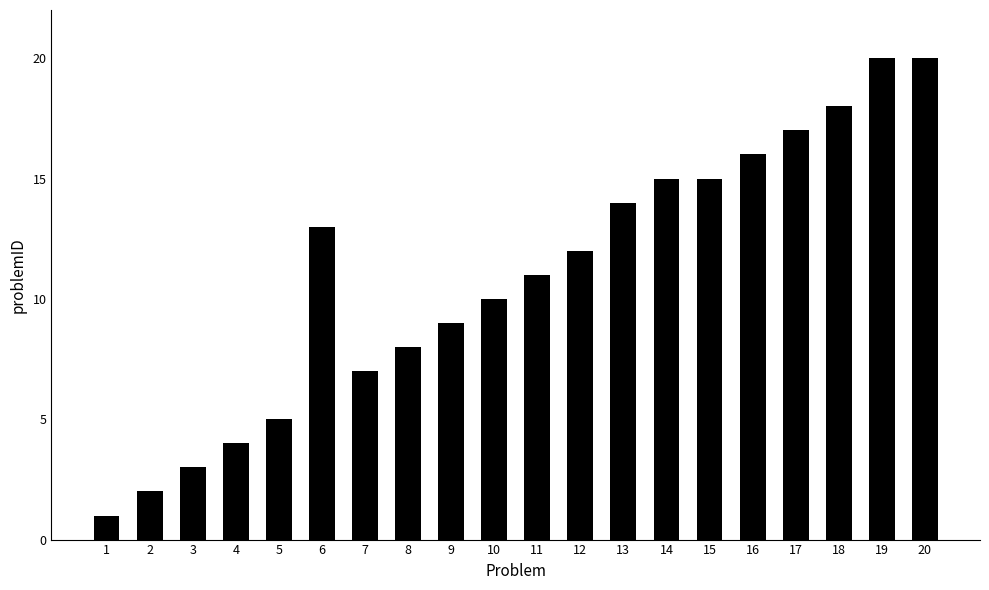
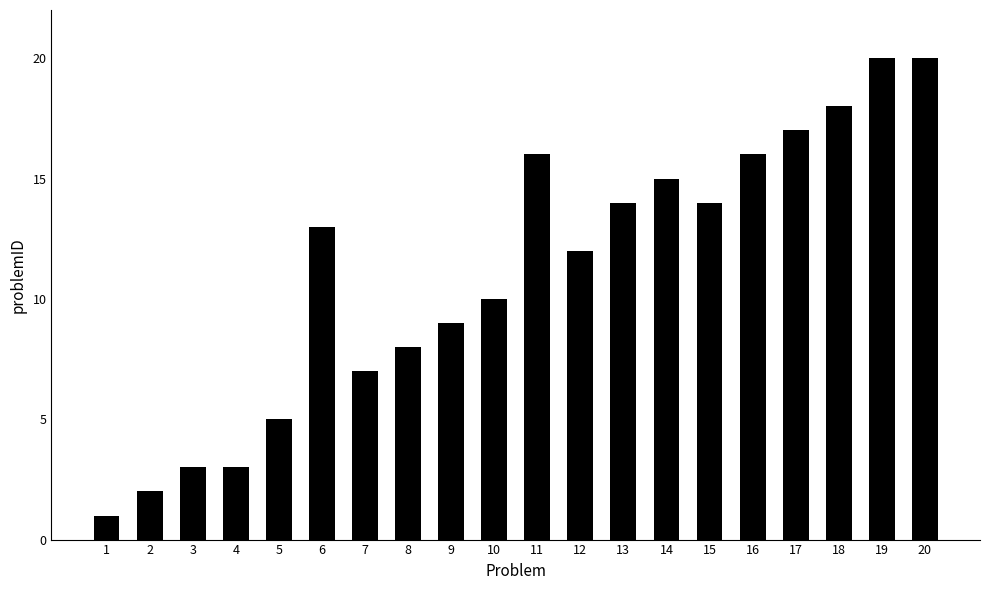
4: 4 -> 3
11: 11 -> 16
15: 15 -> 14
